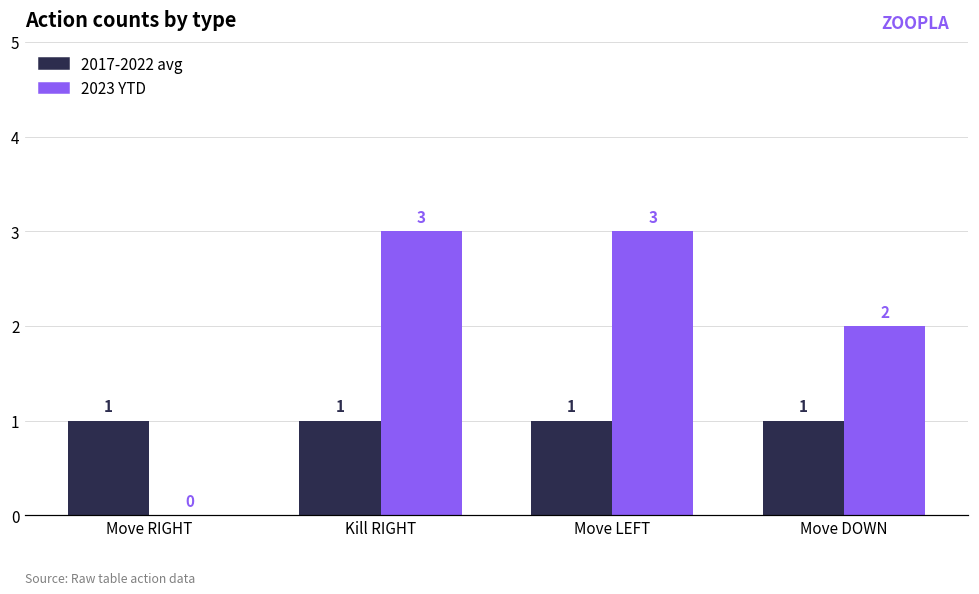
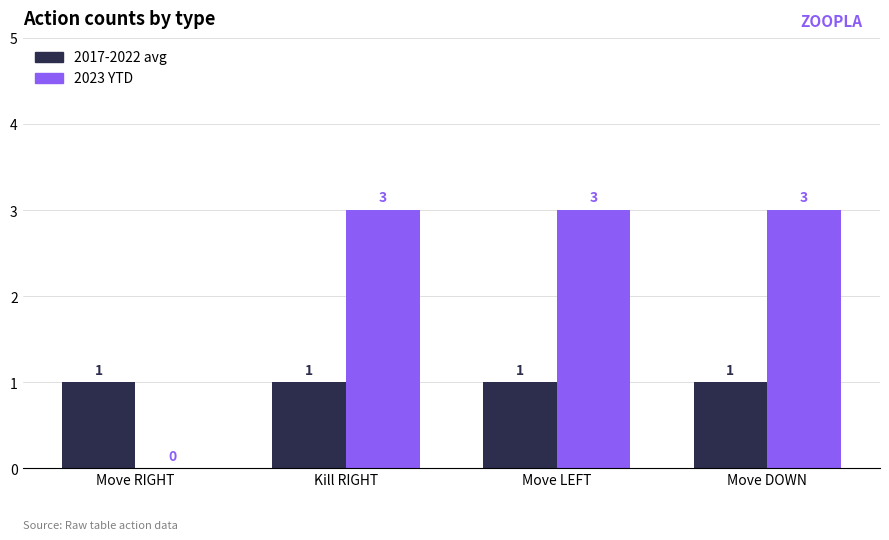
2023 YTD, Move DOWN: 2 -> 3
